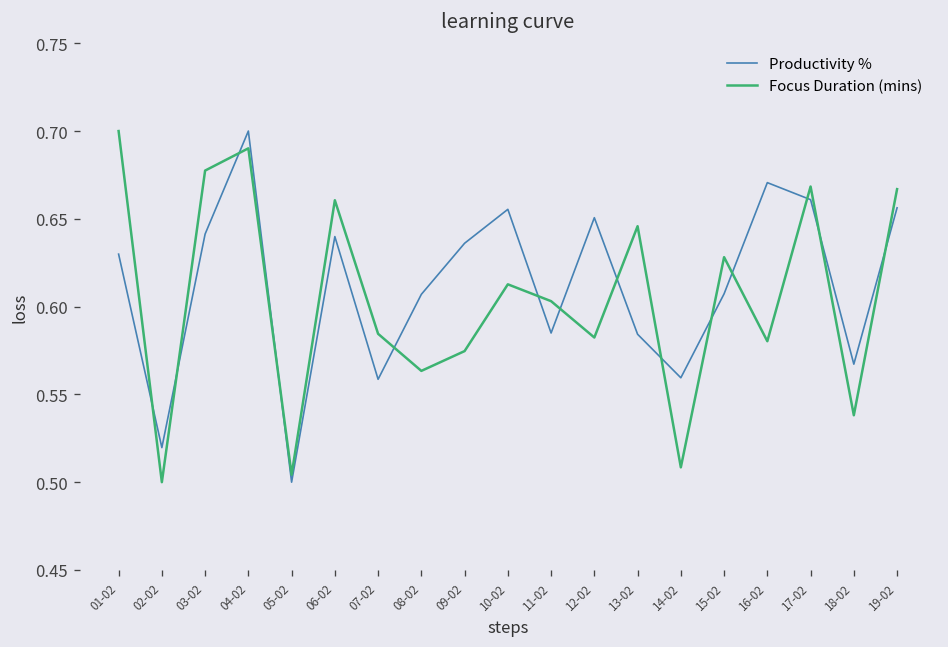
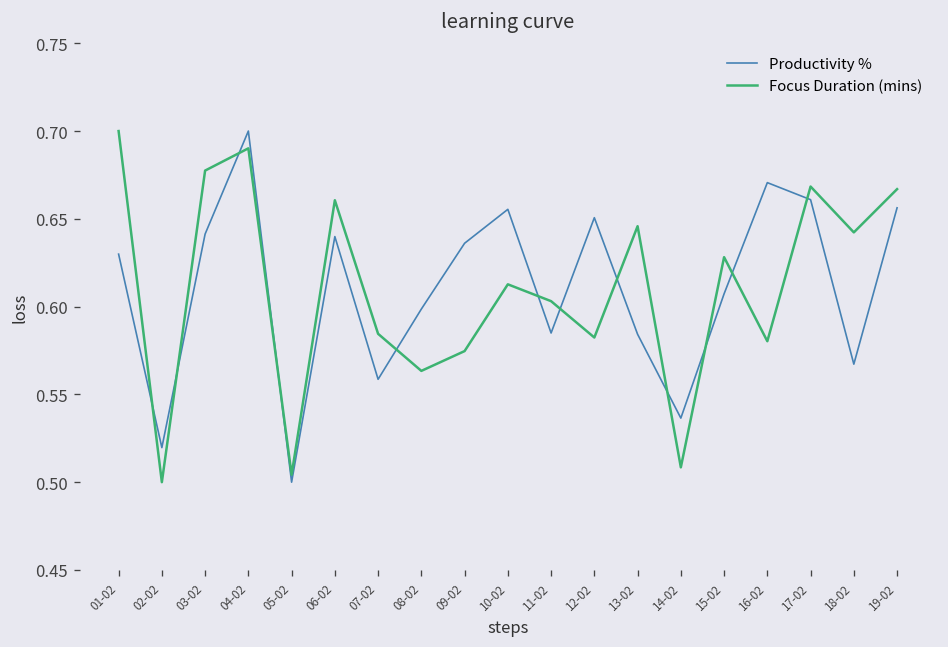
Productivity %, 08-02: 0.607 -> 0.599
Productivity %, 14-02: 0.559 -> 0.536
Focus Duration (mins), 18-02: 0.538 -> 0.642
